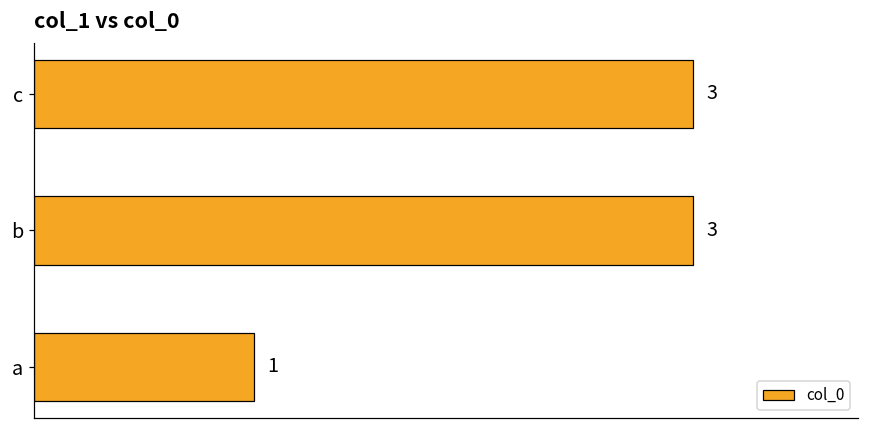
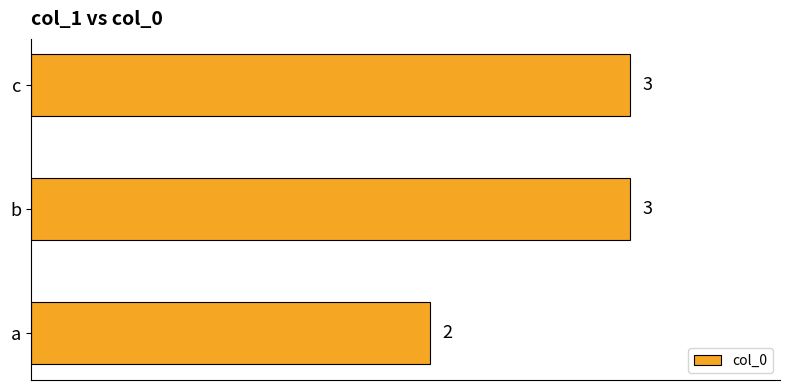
a: 1 -> 2
